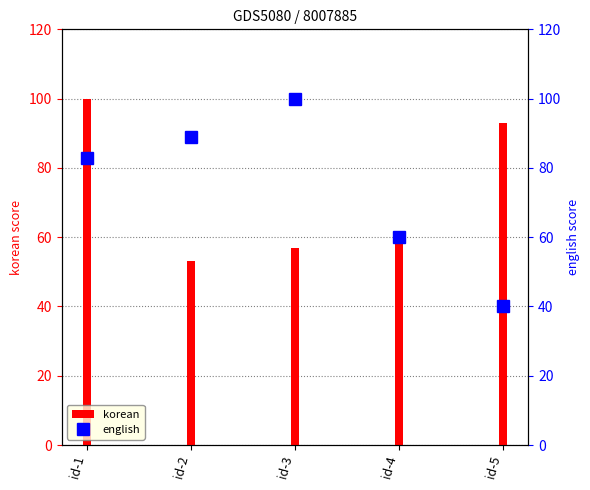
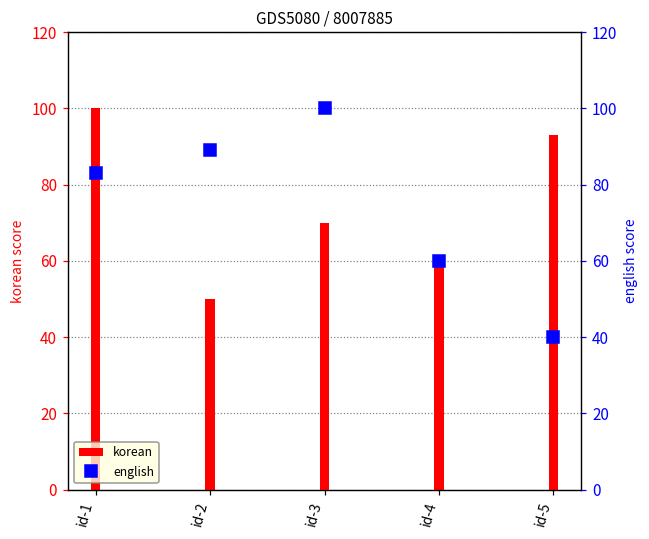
korean, id-2: 53 -> 50
korean, id-3: 57 -> 70
